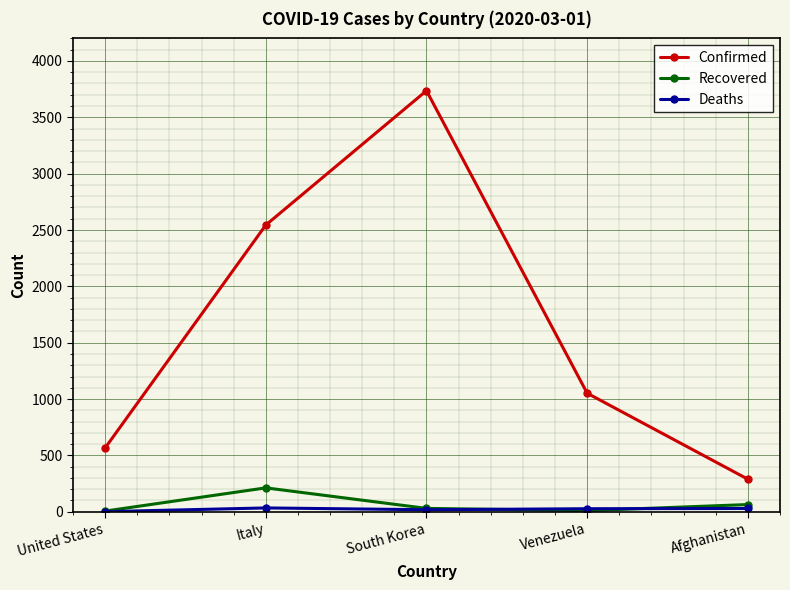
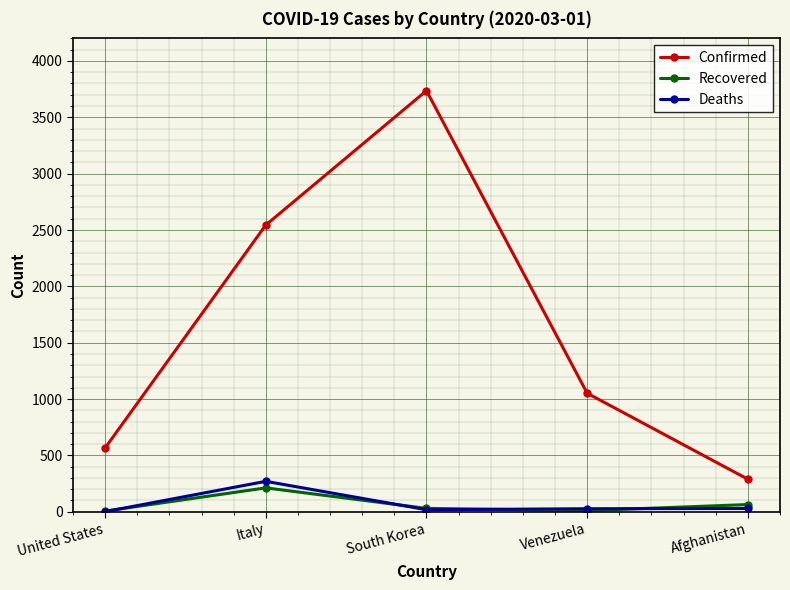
Deaths, Italy: 30 -> 270
